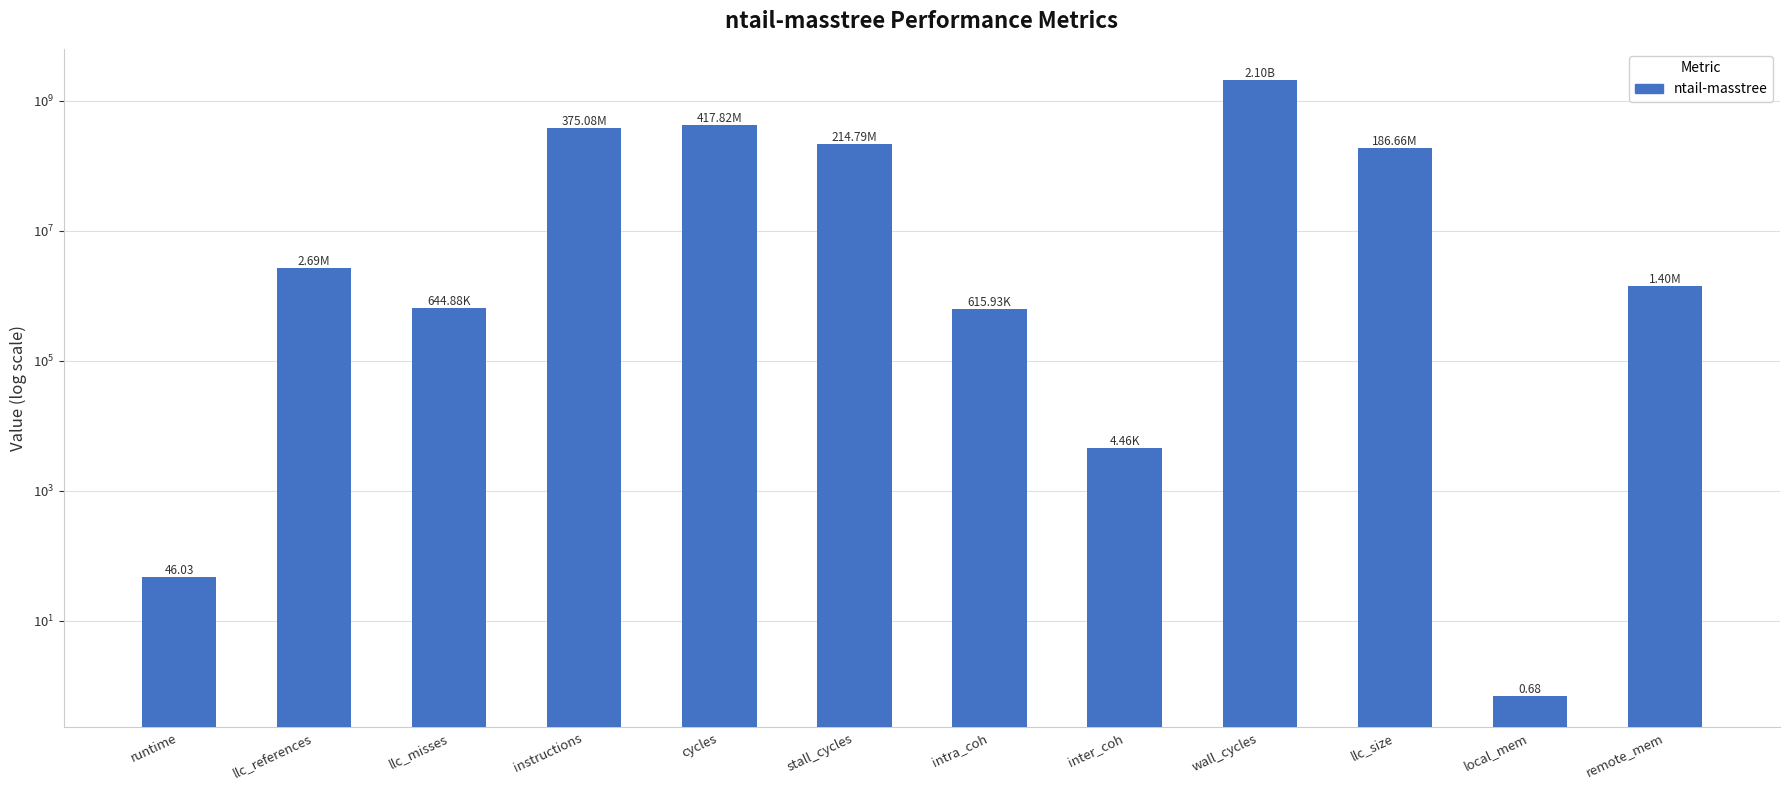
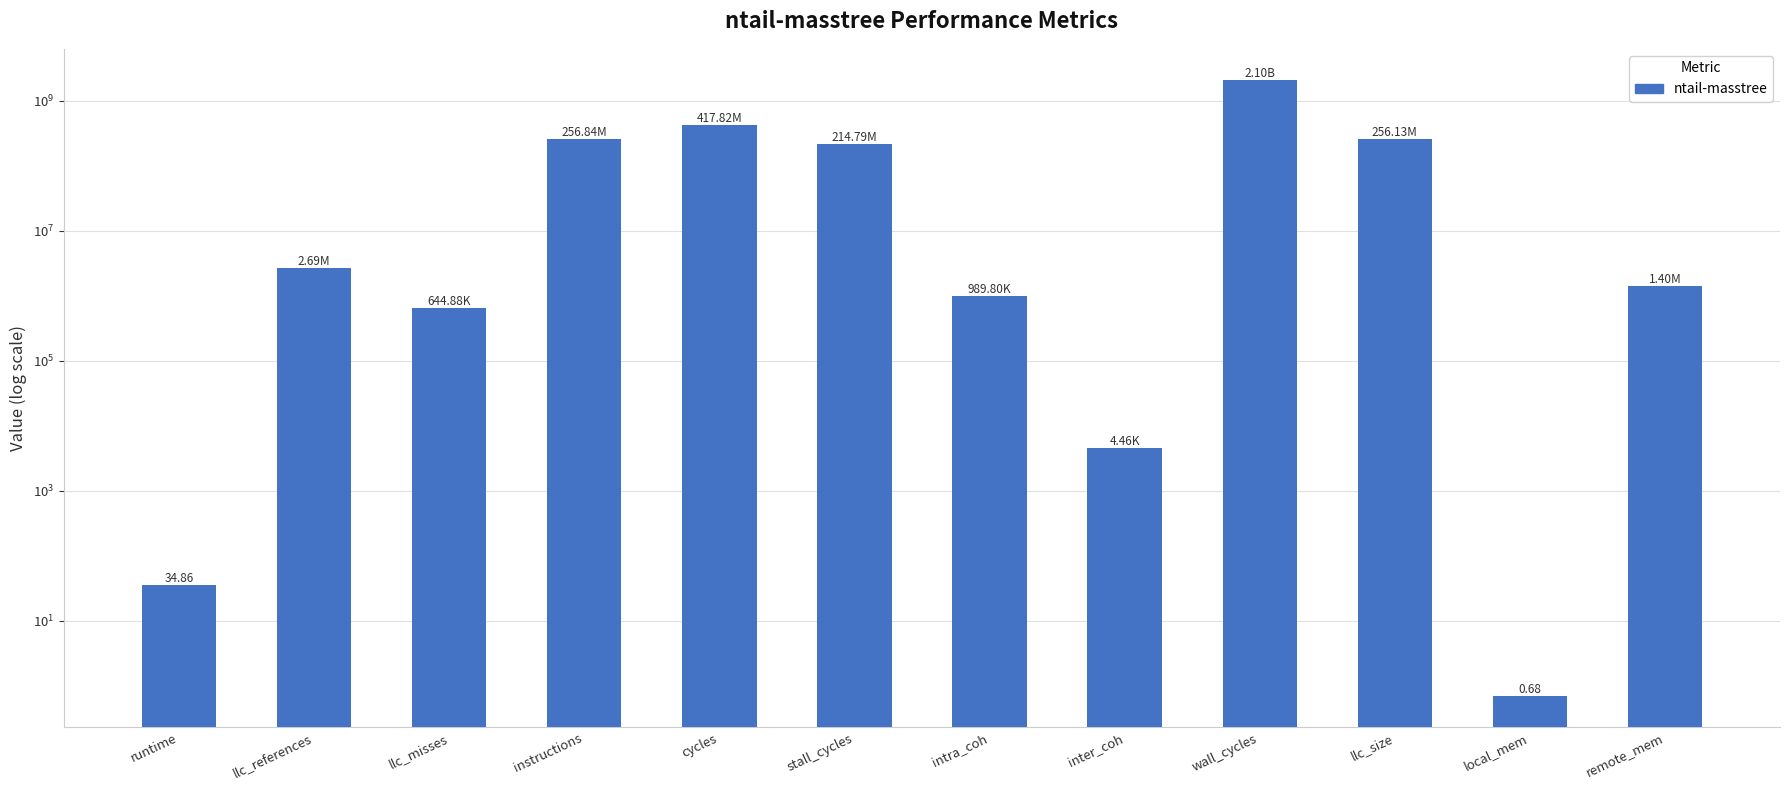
runtime: 46.03 -> 34.86
instructions: 375.08M -> 256.84M
intra_coh: 615.93K -> 989.80K
llc_size: 186.66M -> 256.13M
